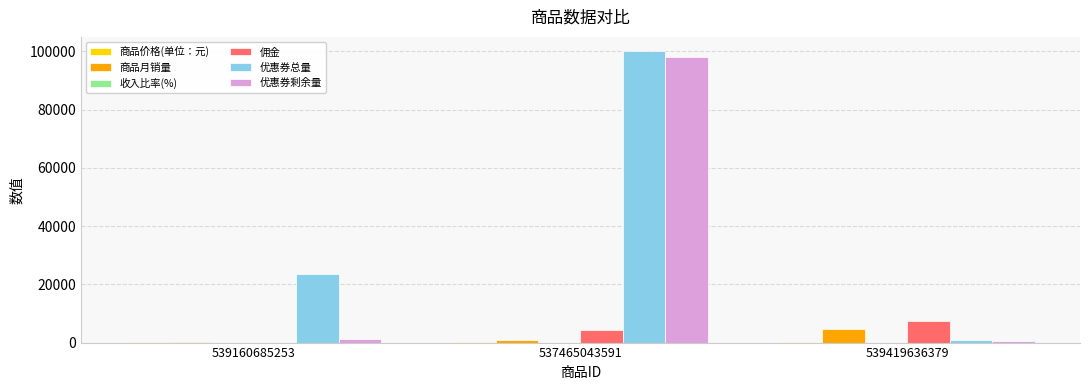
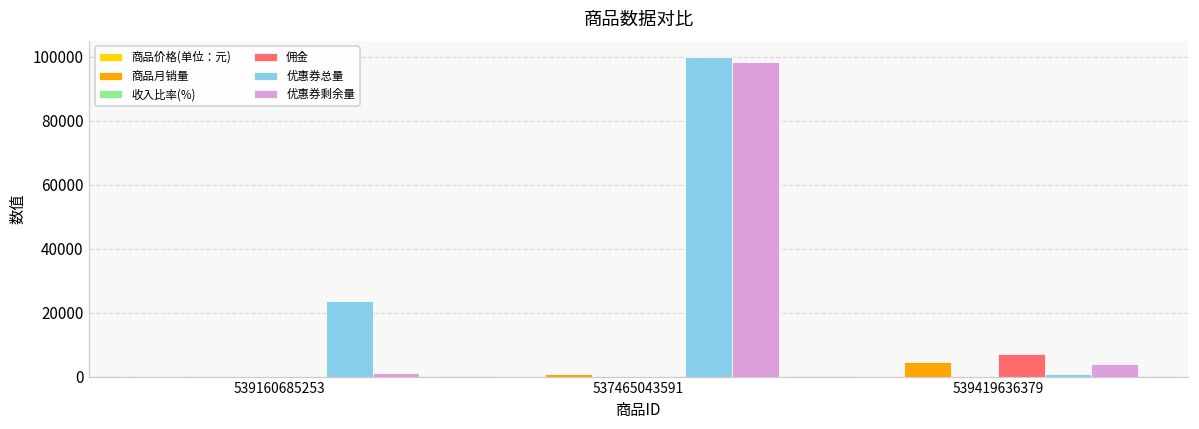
佣金, 537465043591: 4000 -> 0
优惠券剩余量, 539419636379: 1000 -> 4000
